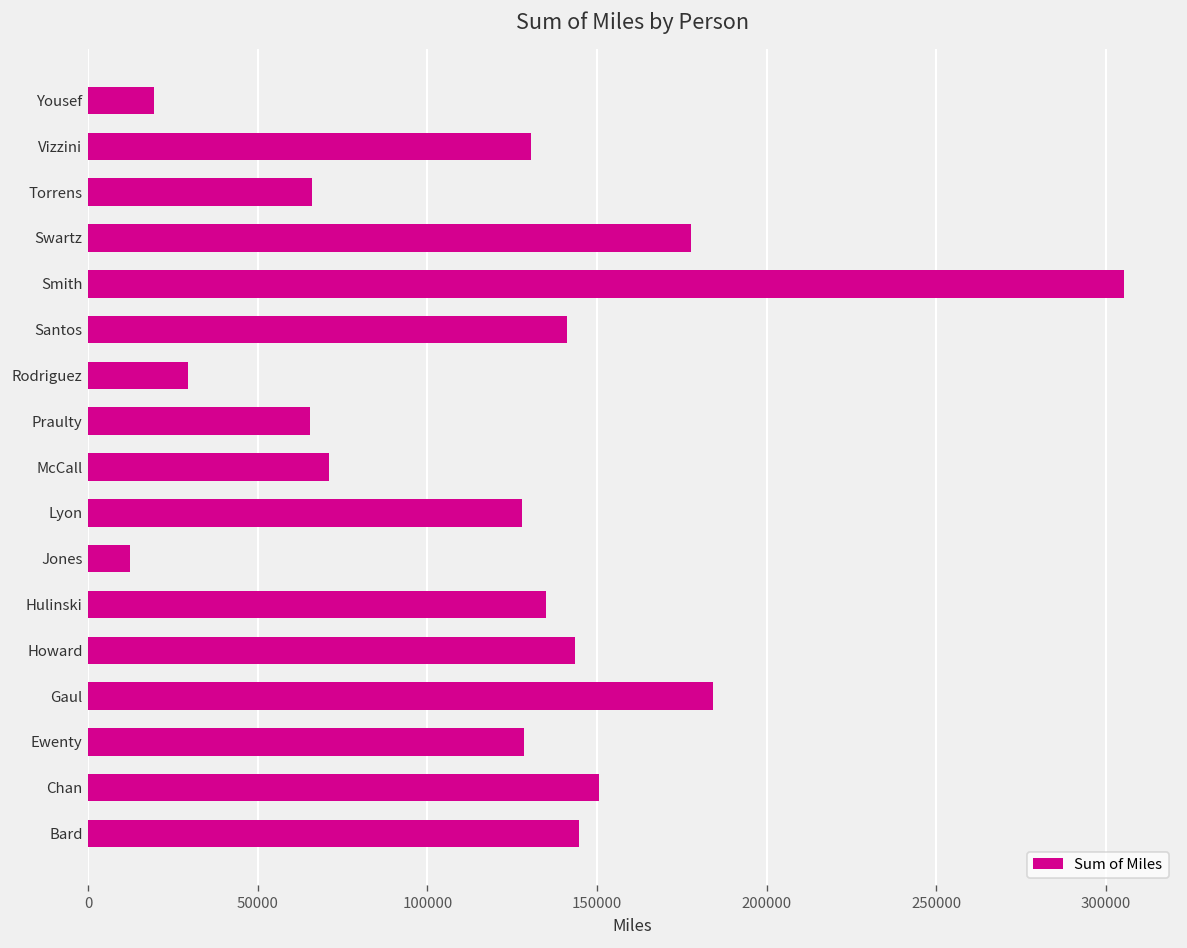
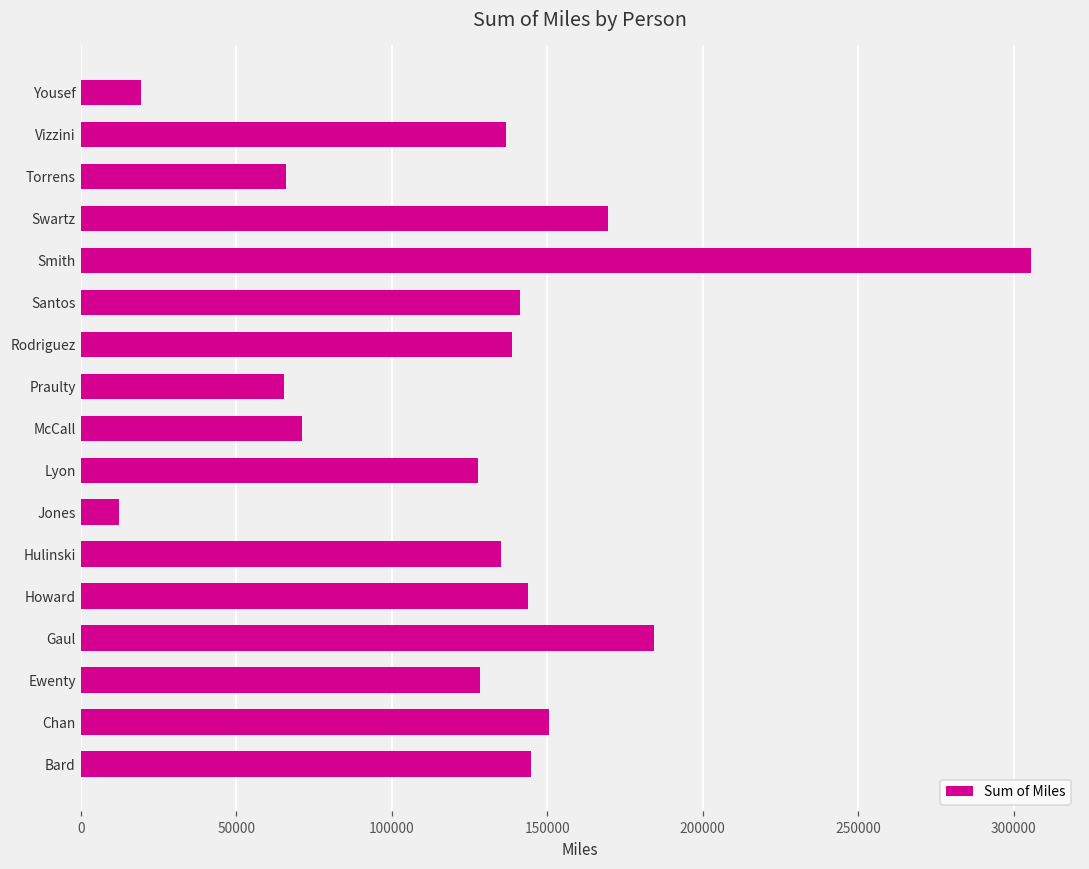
Vizzini: 131000 -> 137000
Swartz: 178000 -> 169000
Rodriguez: 29000 -> 139000
